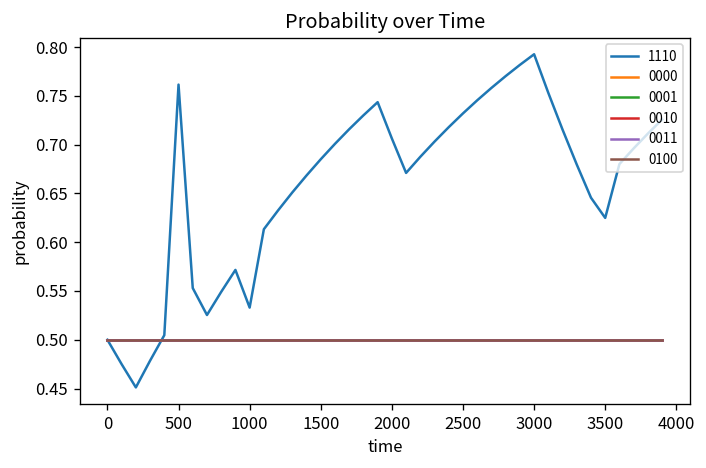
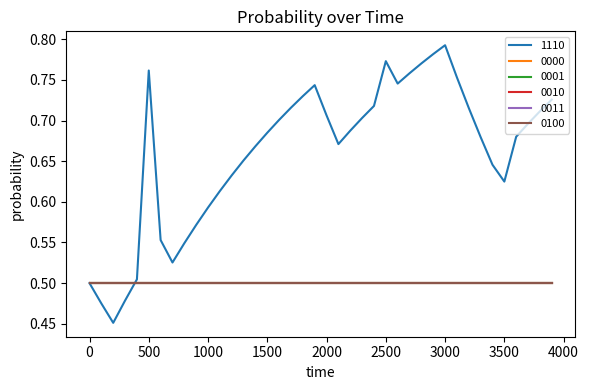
1110, 1000: 0.53 -> 0.59
1110, 2500: 0.73 -> 0.77
